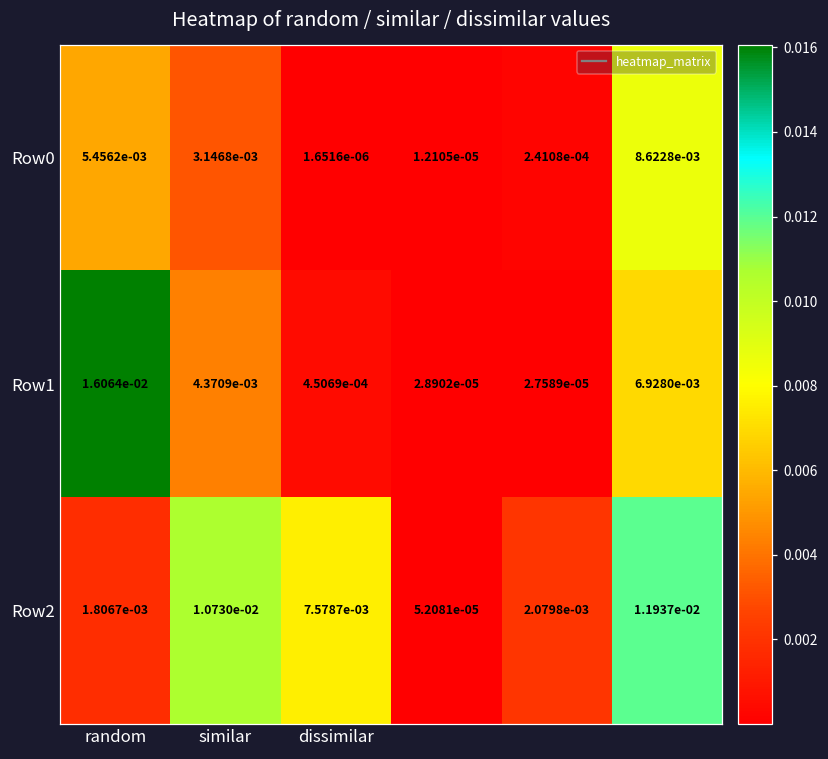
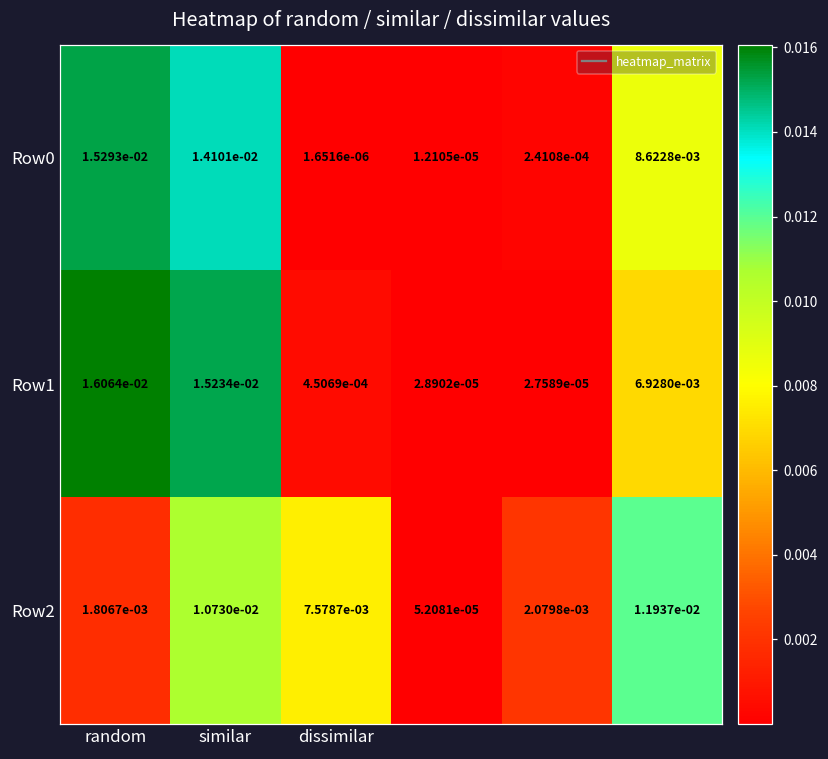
Row0, random: 5.4562e-03 -> 1.5293e-02
Row0, similar: 3.1468e-03 -> 1.4101e-02
Row1, similar: 4.3709e-03 -> 1.5234e-02
